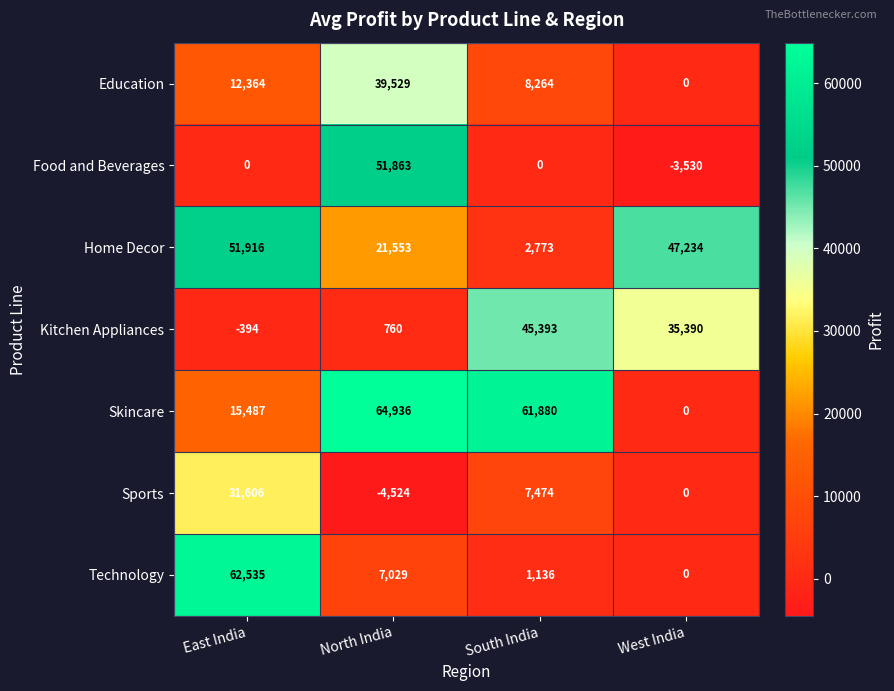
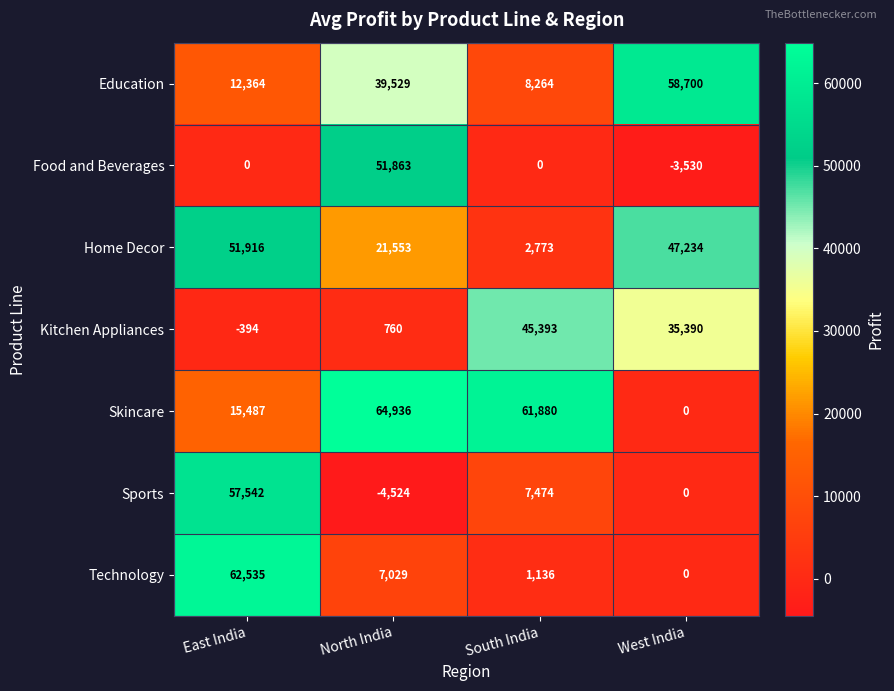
Education, West India: 0 -> 58,700
Sports, East India: 31,606 -> 57,542
